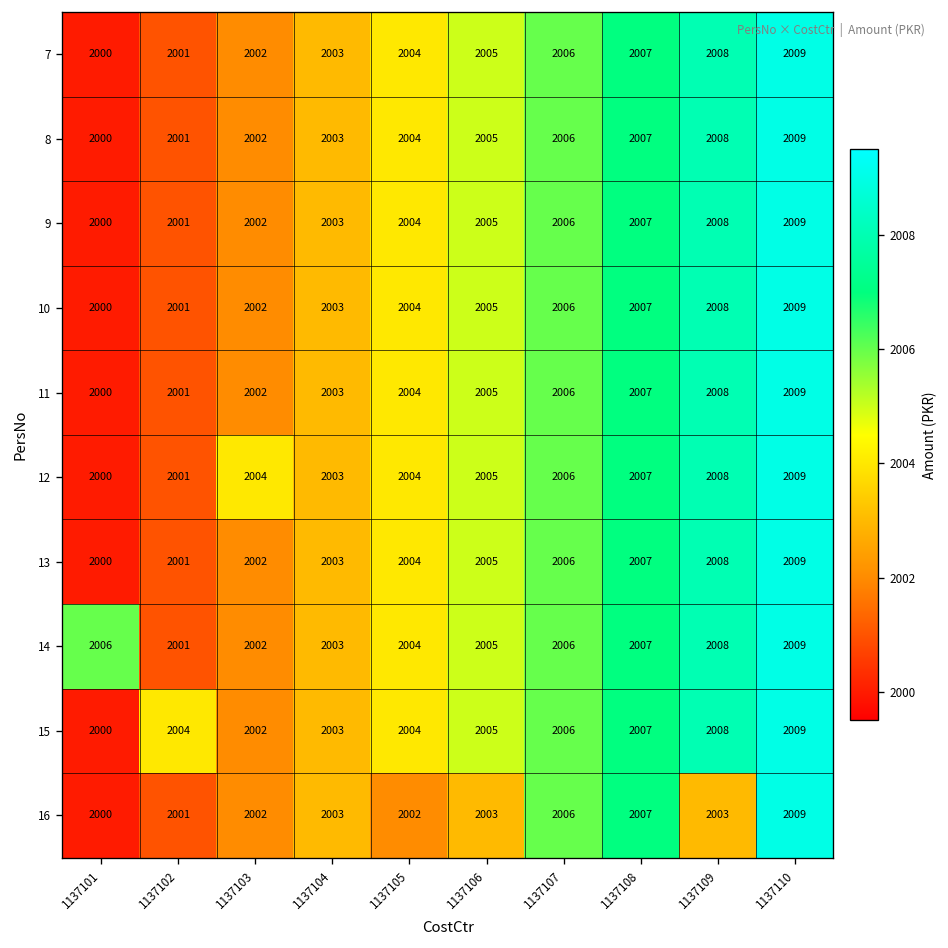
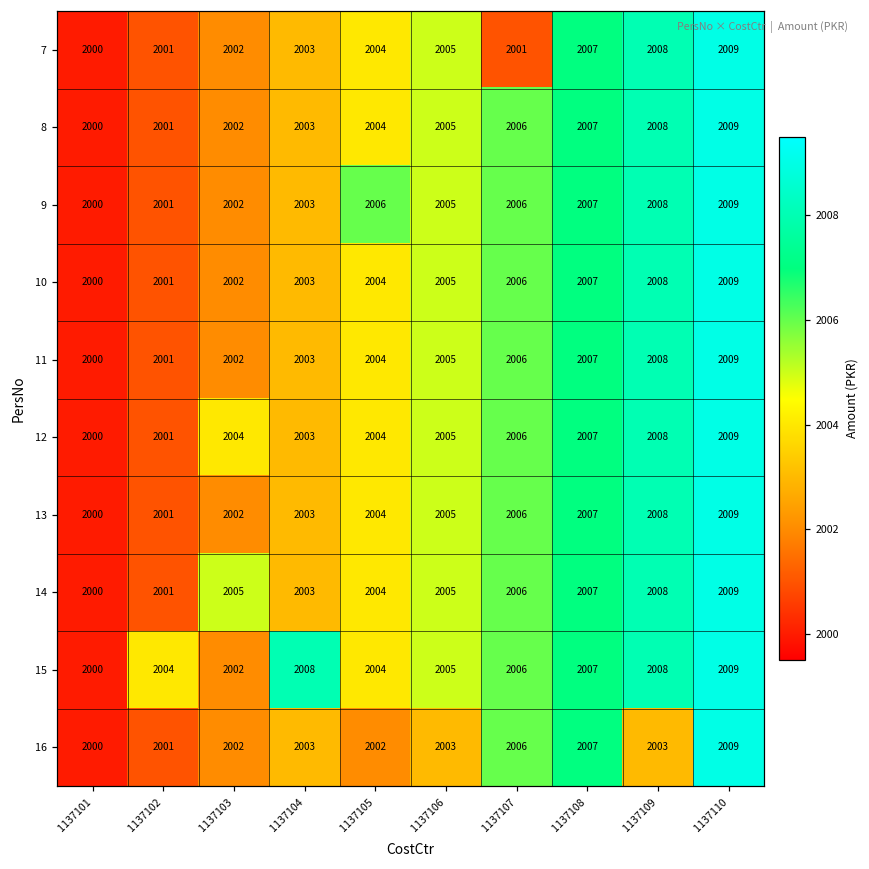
7, 1137107: 2006 -> 2001
9, 1137105: 2004 -> 2006
14, 1137101: 2006 -> 2000
14, 1137103: 2002 -> 2005
15, 1137104: 2003 -> 2008
